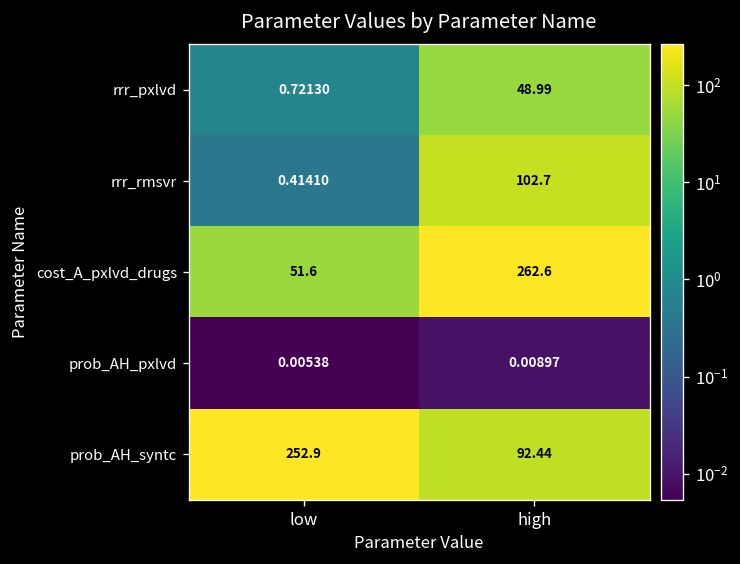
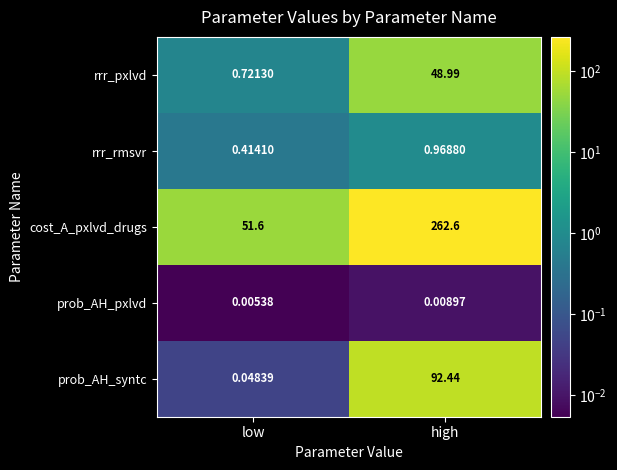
rrr_rmsvr, high: 102.7 -> 0.96880
prob_AH_syntc, low: 252.9 -> 0.04839
